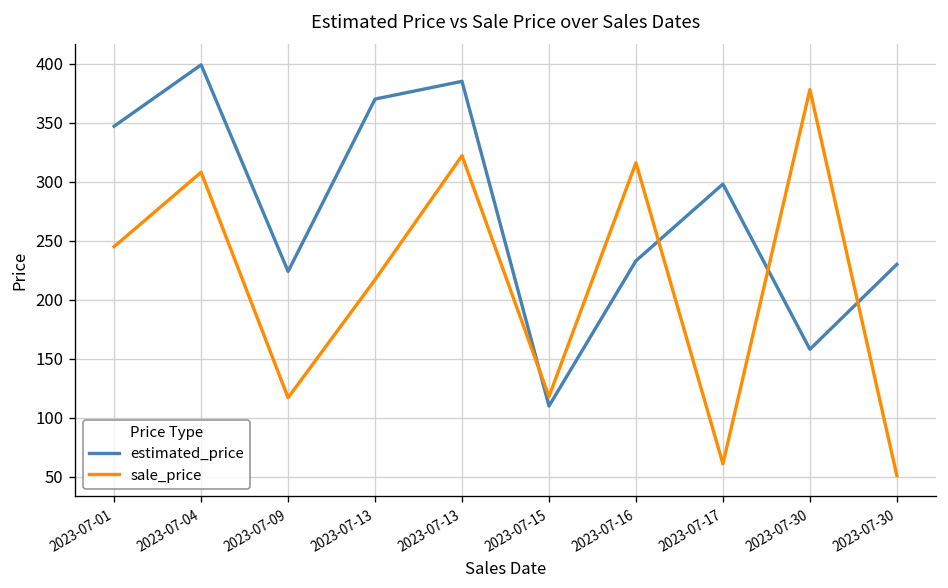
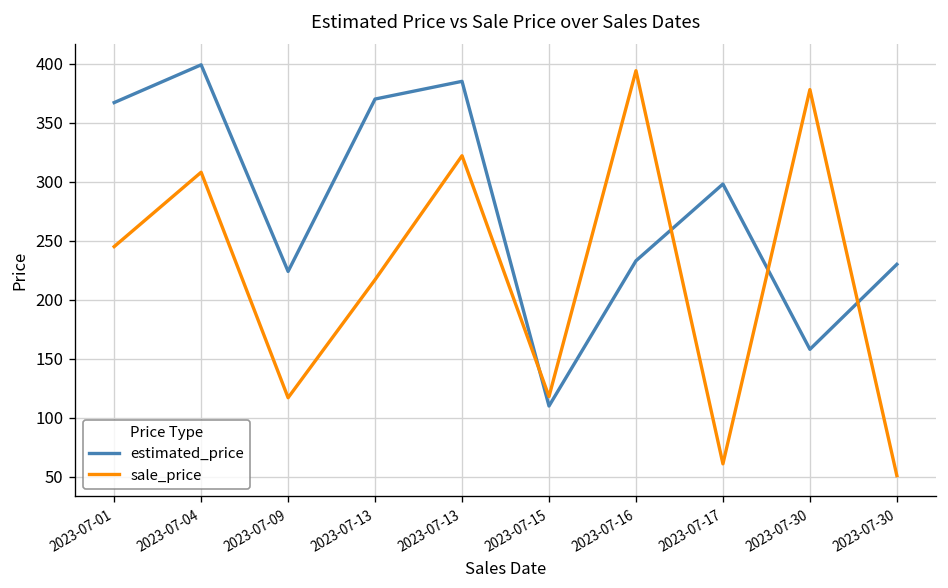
estimated_price, 2023-07-01: 350 -> 370
sale_price, 2023-07-16: 320 -> 390
